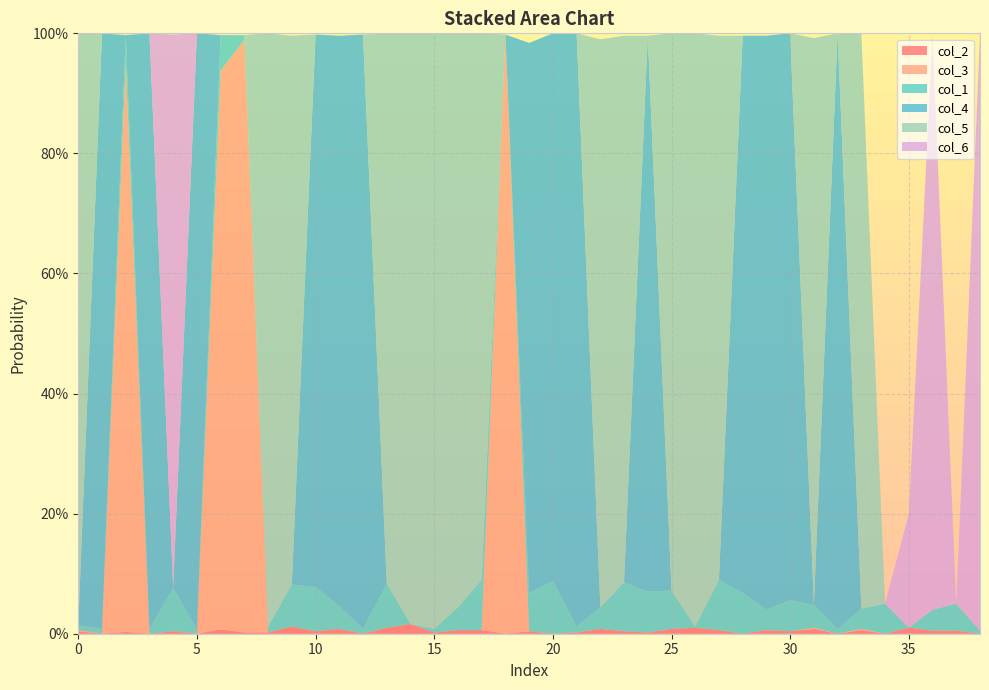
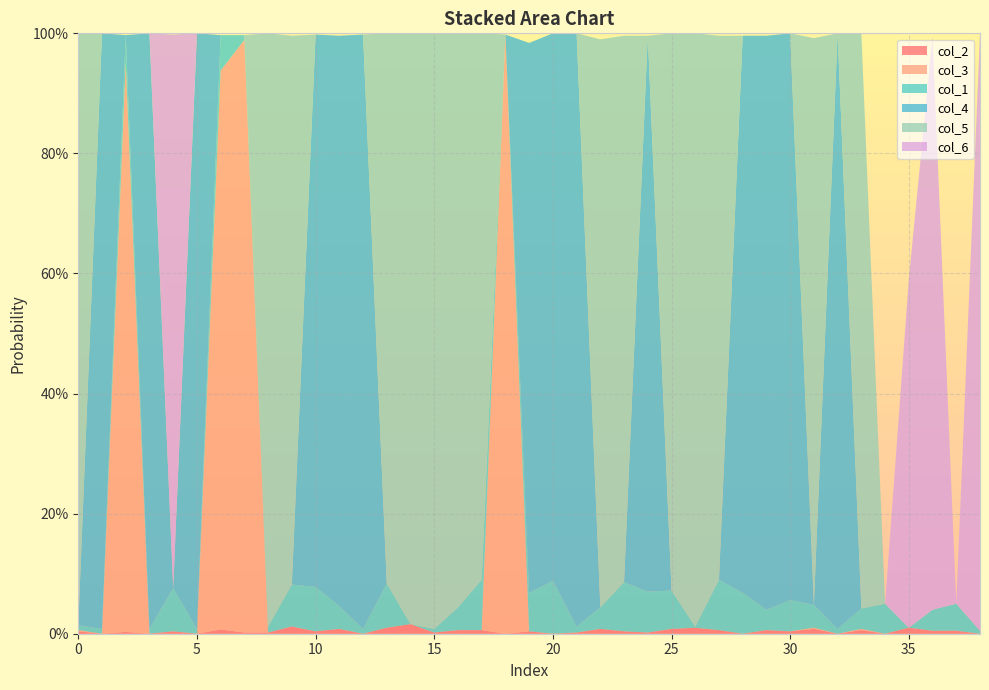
col_6, 35: 19% -> 58%
